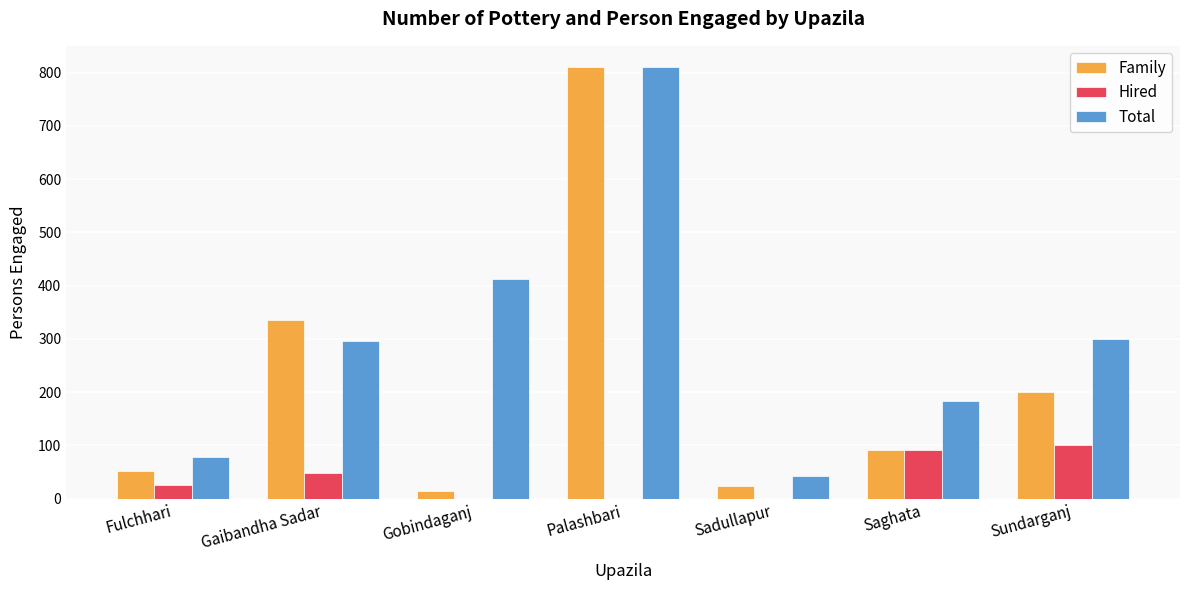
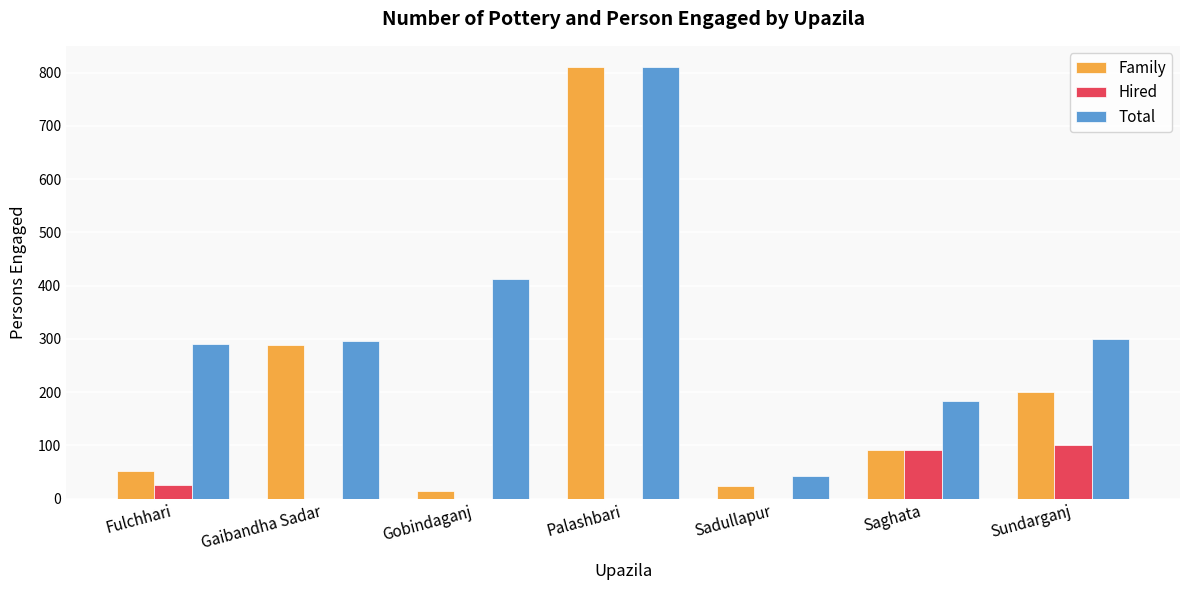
Total, Fulchhari: 80 -> 290
Family, Gaibandha Sadar: 340 -> 290
Hired, Gaibandha Sadar: 50 -> 0
